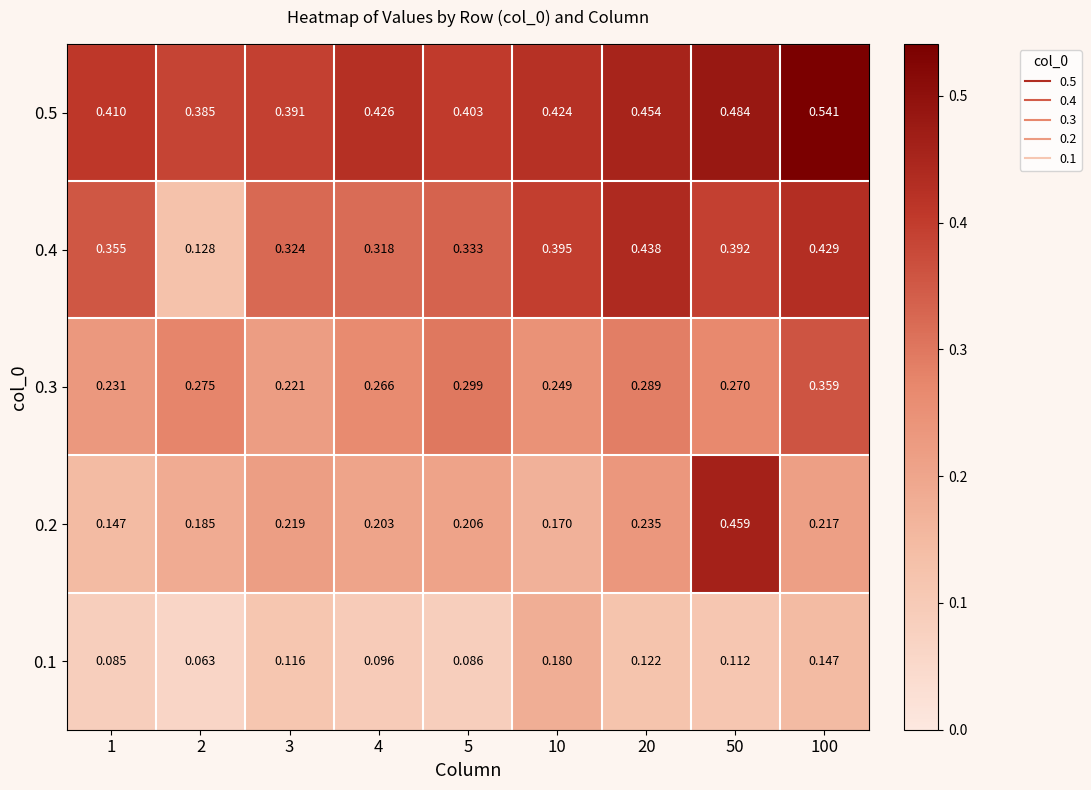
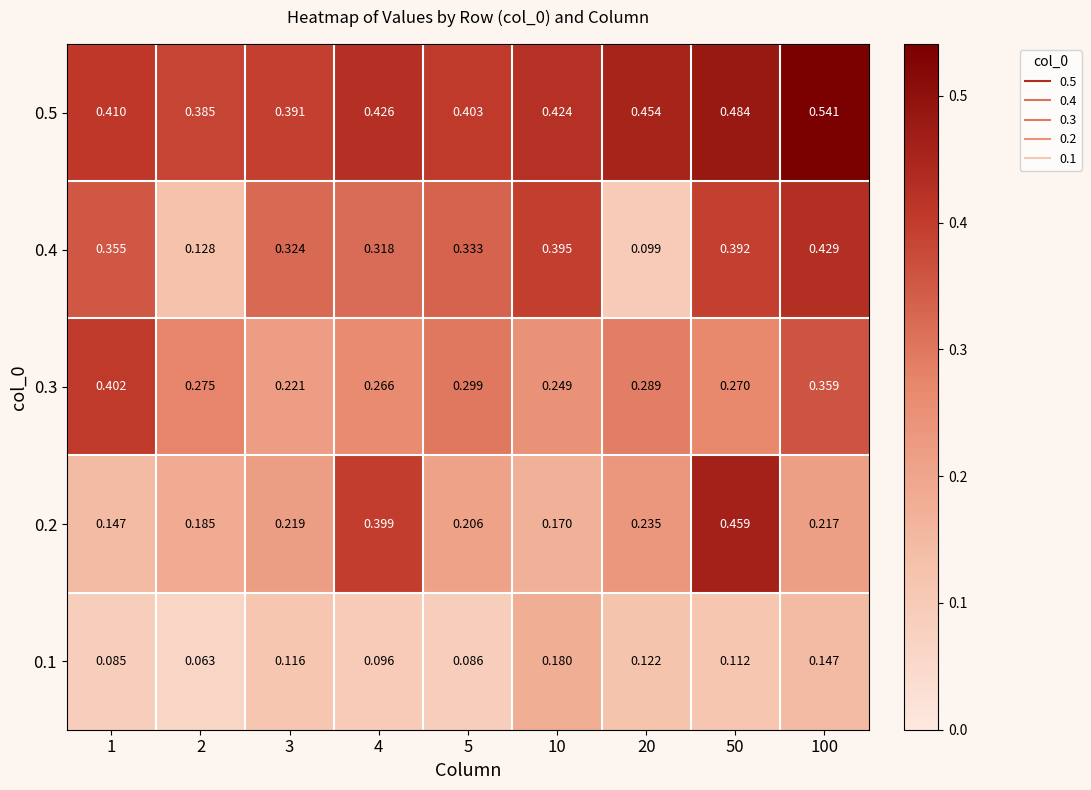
0.4, 20: 0.438 -> 0.099
0.3, 1: 0.231 -> 0.402
0.2, 4: 0.203 -> 0.399
